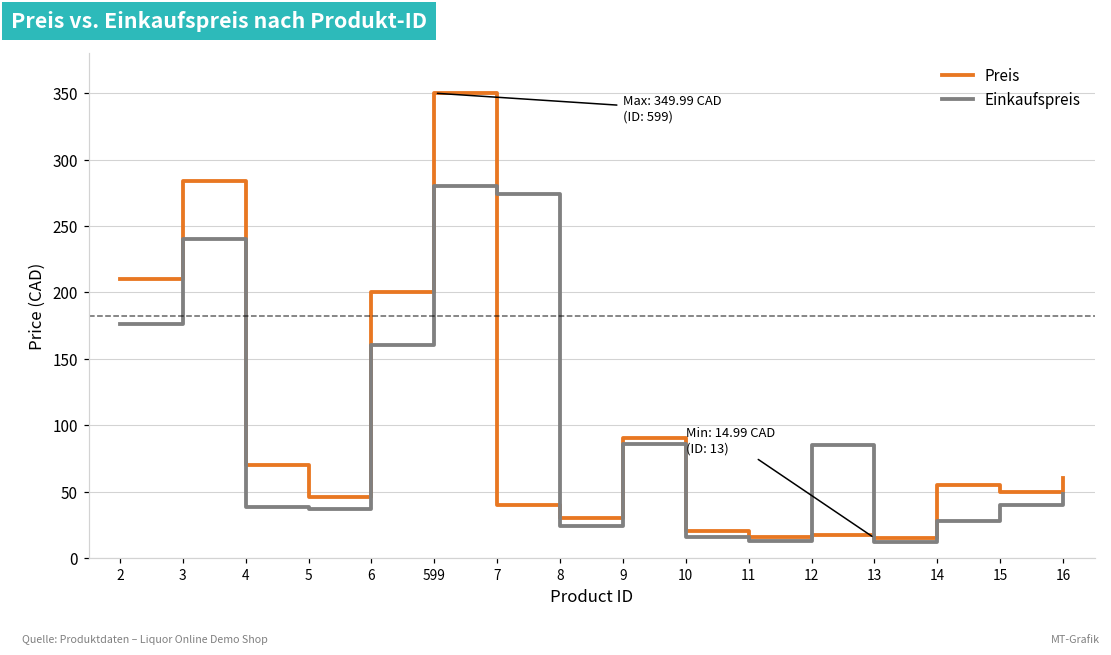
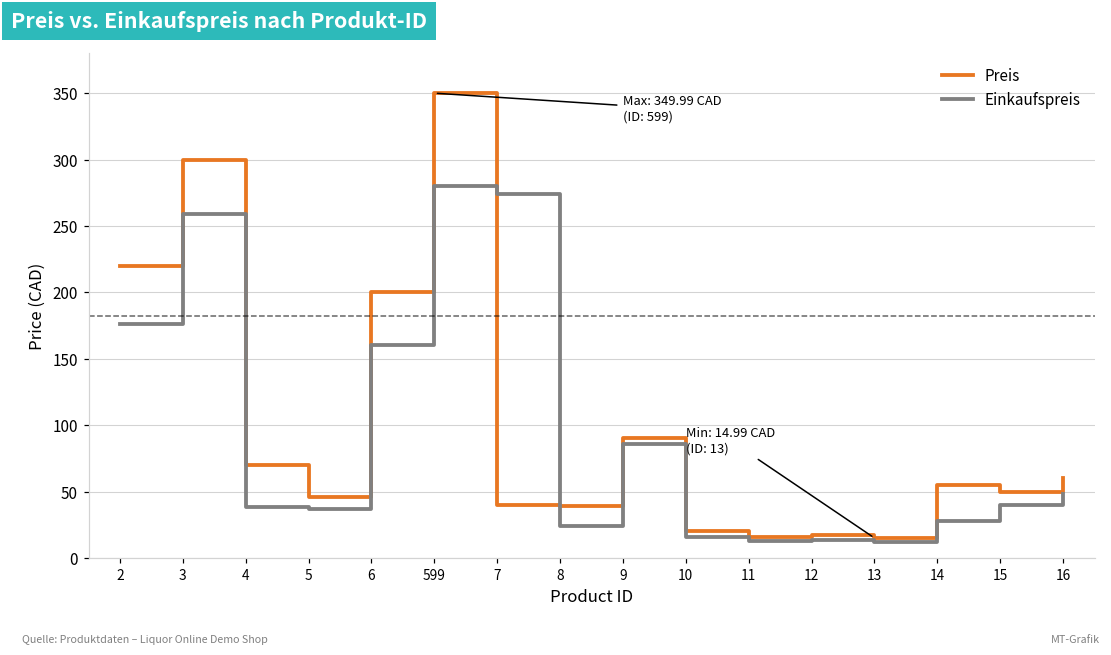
Preis, 2: 210 -> 220
Preis, 3: 284 -> 299
Einkaufspreis, 3: 240 -> 259
Preis, 8: 30 -> 39
Einkaufspreis, 12: 85 -> 14
